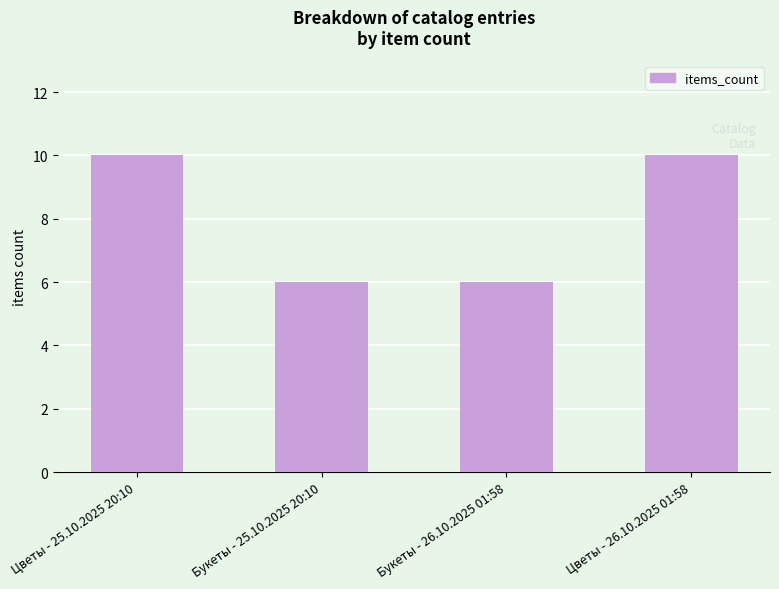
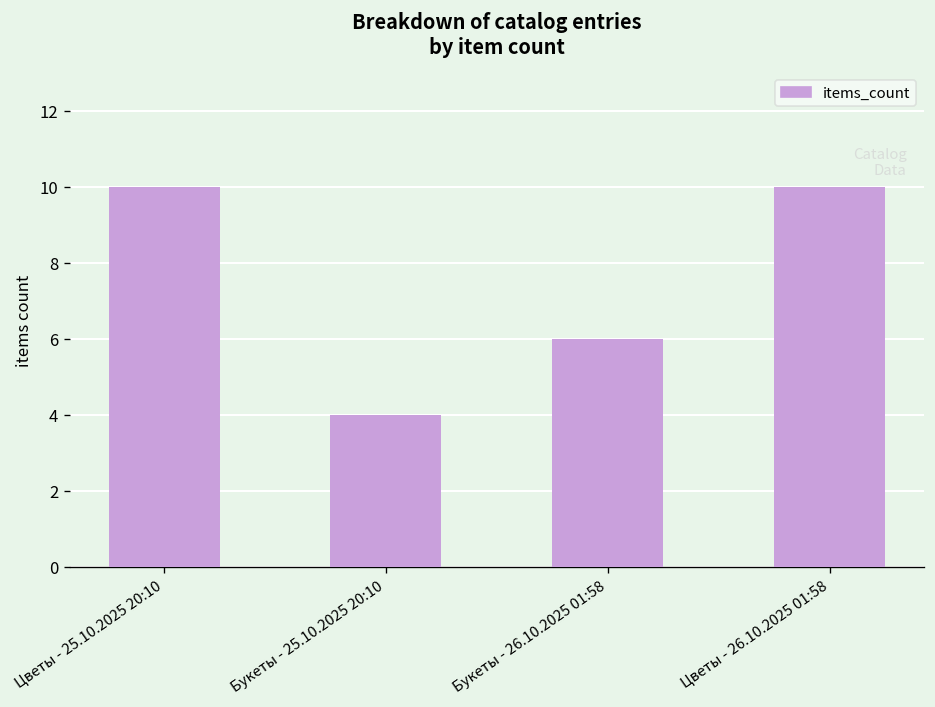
Букеты - 25.10.2025 20:10: 6 -> 4
